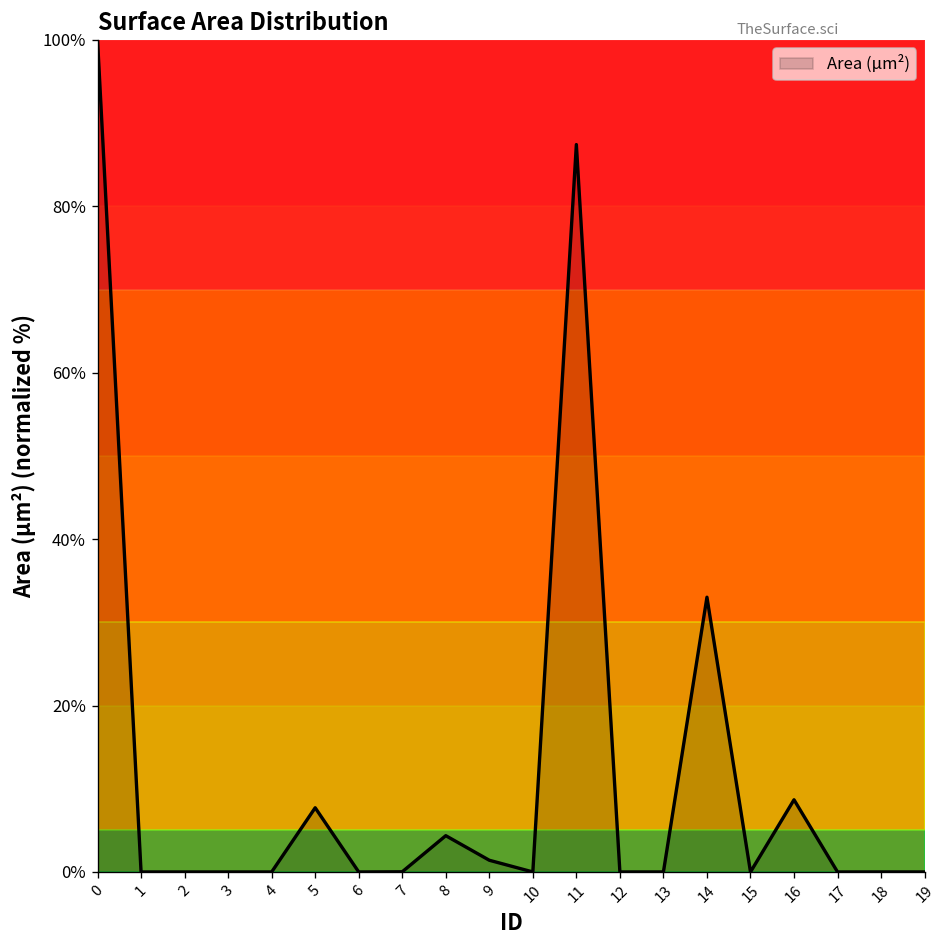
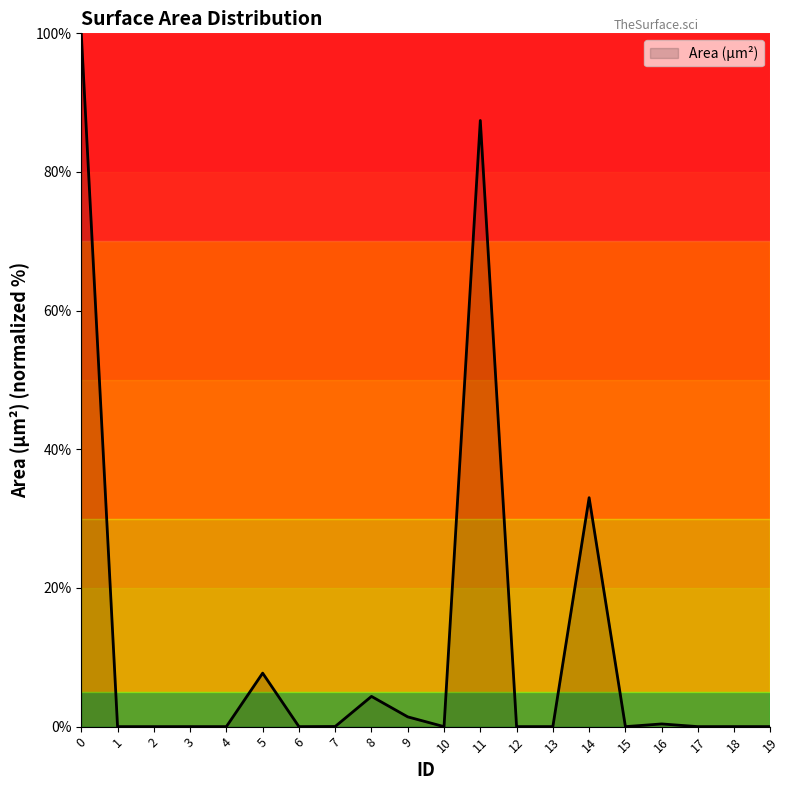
16: 9% -> 0%
